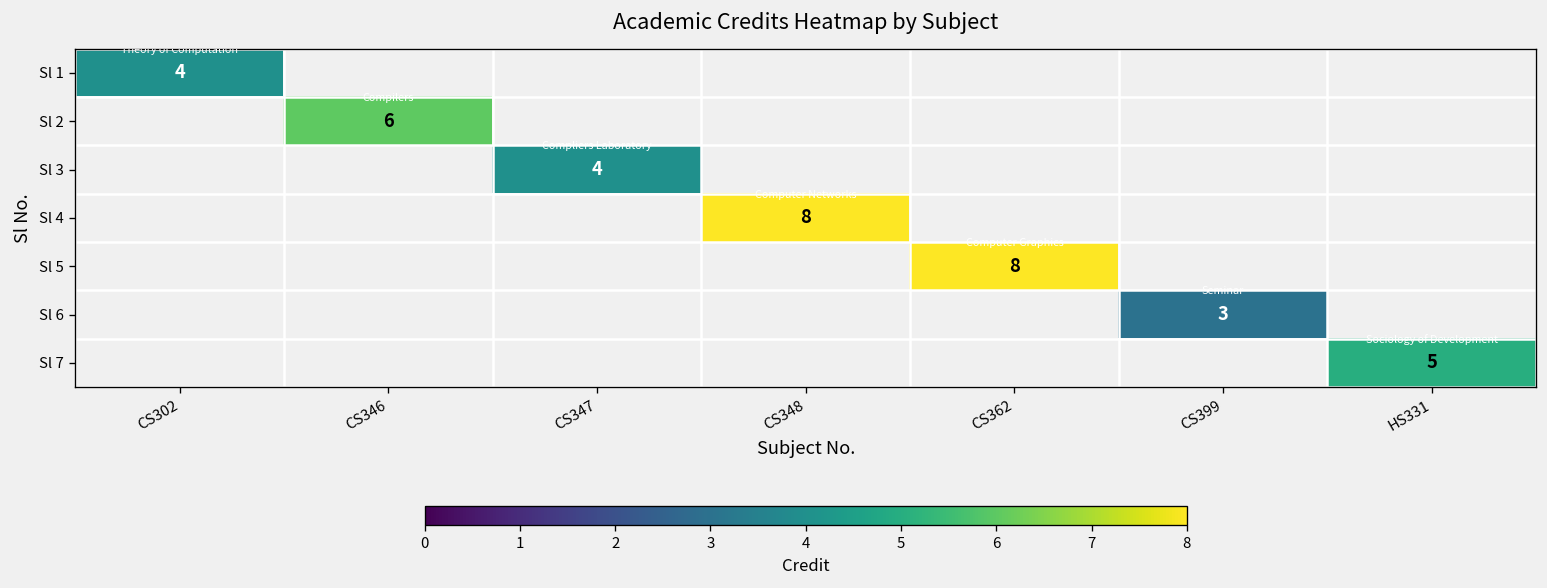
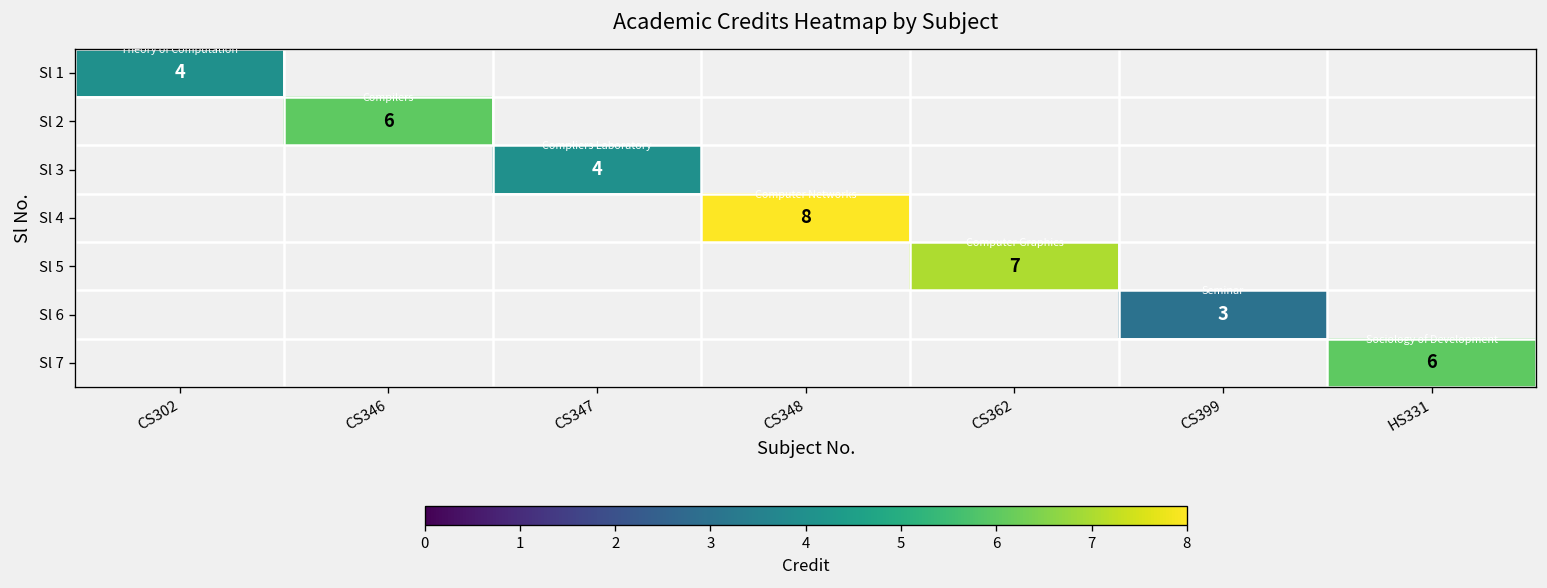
Sl 5, CS362: 8 -> 7
Sl 7, HS331: 5 -> 6
